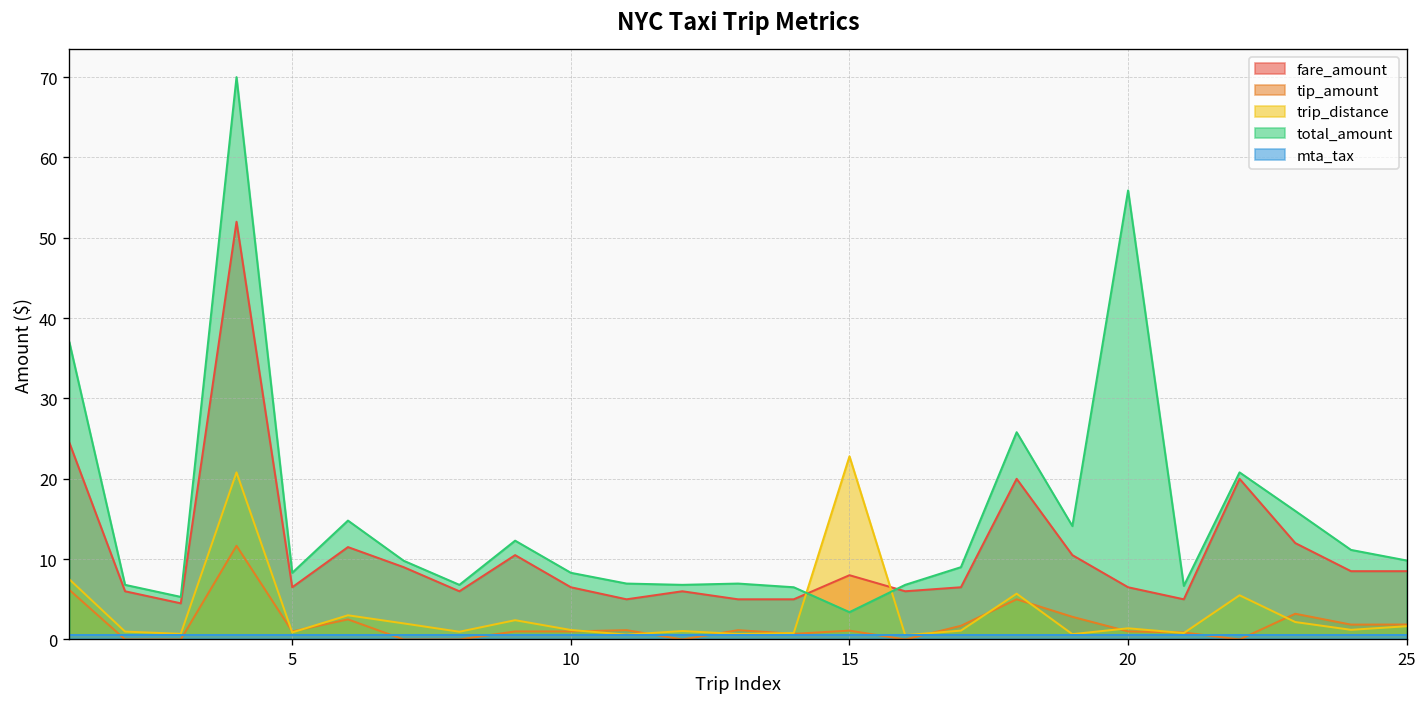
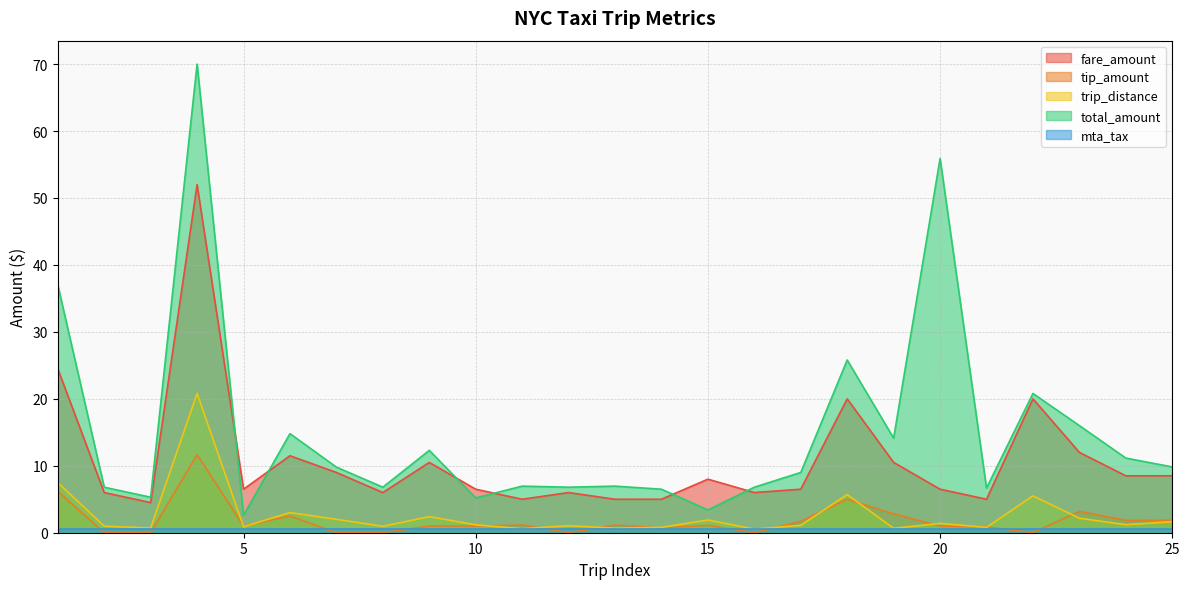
total_amount, 5: 8 -> 3
total_amount, 10: 8 -> 5
trip_distance, 15: 23 -> 2
